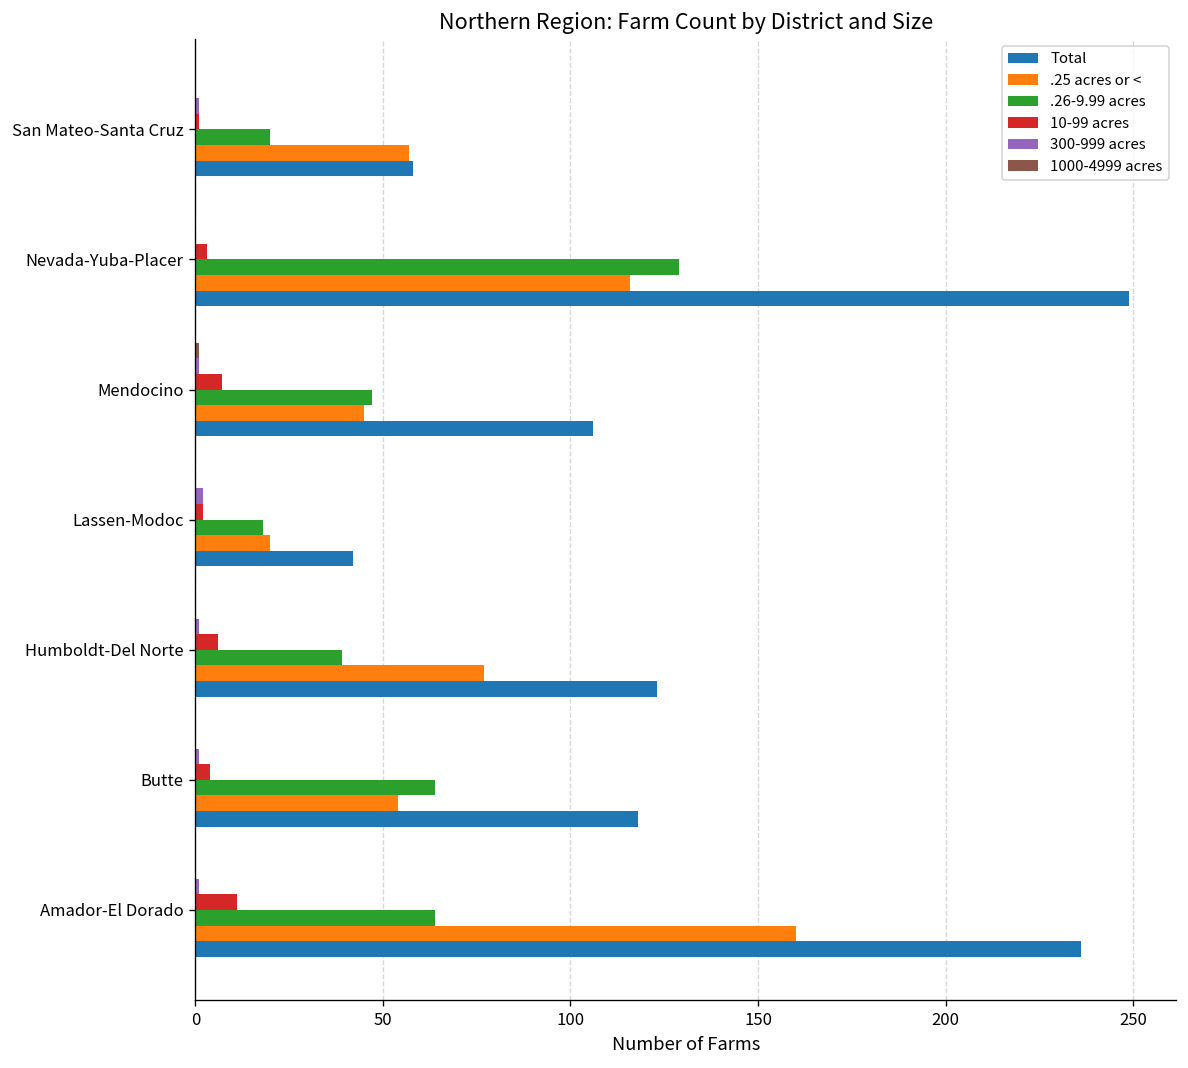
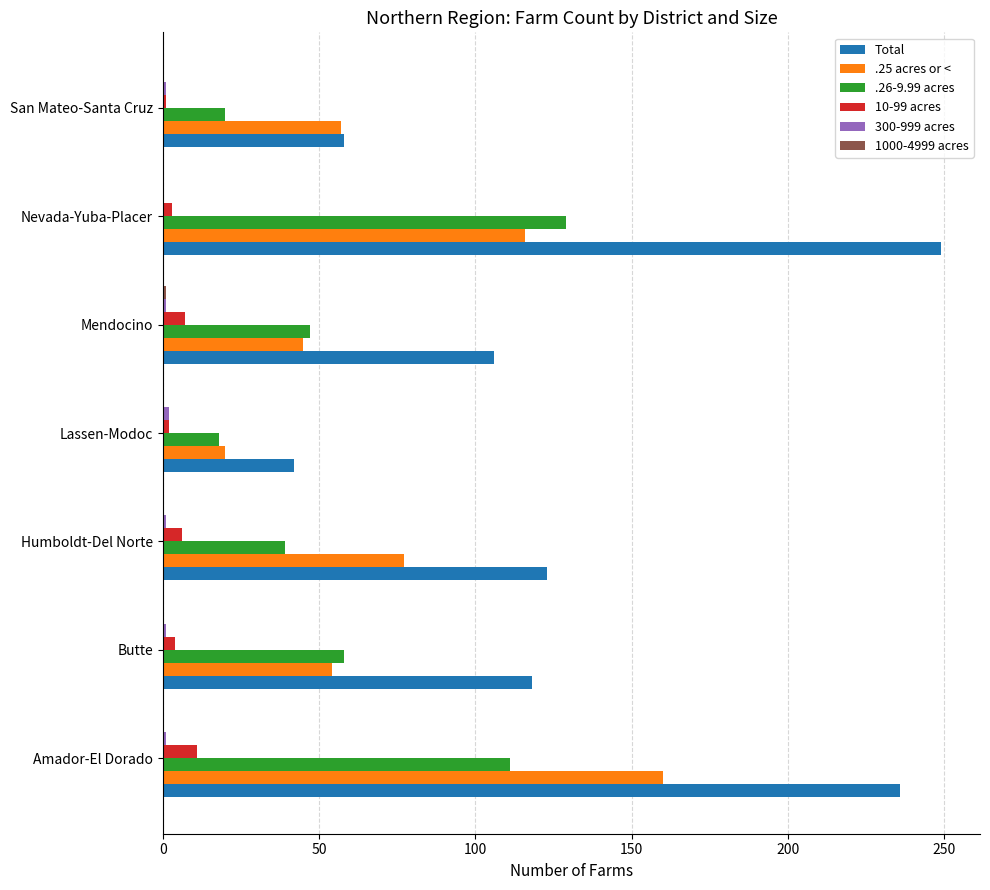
.26-9.99 acres, Butte: 64 -> 58
.26-9.99 acres, Amador-El Dorado: 64 -> 111
